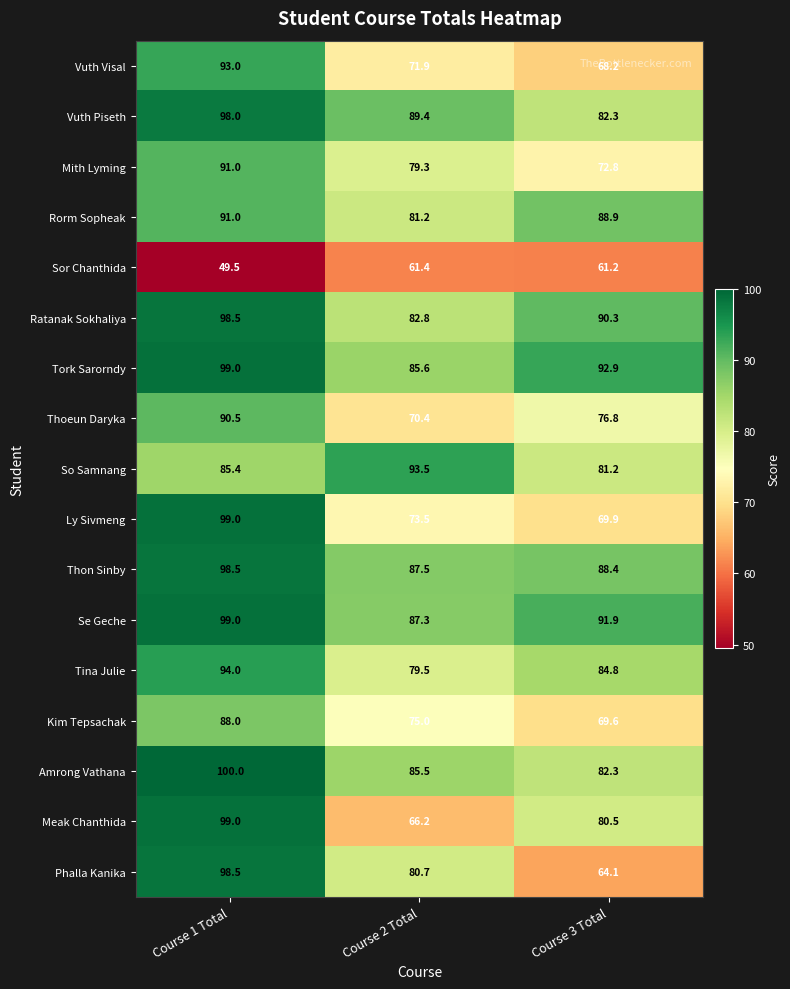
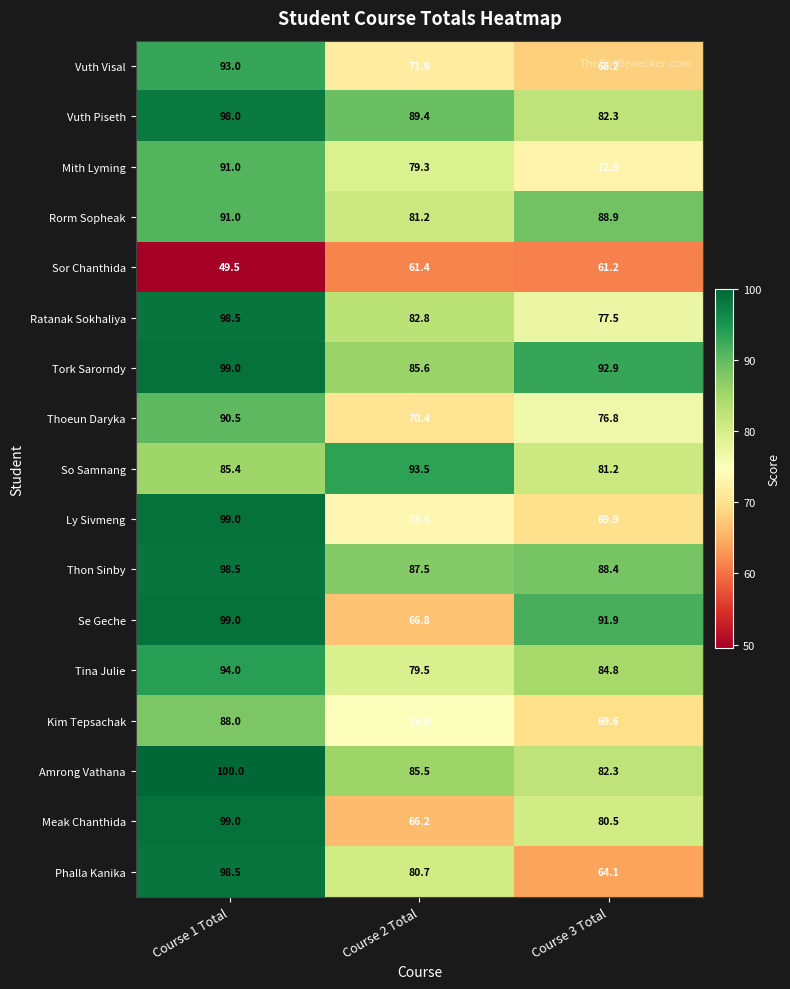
Ratanak Sokhaliya, Course 3 Total: 90.3 -> 77.5
Se Geche, Course 2 Total: 87.3 -> 66.8
